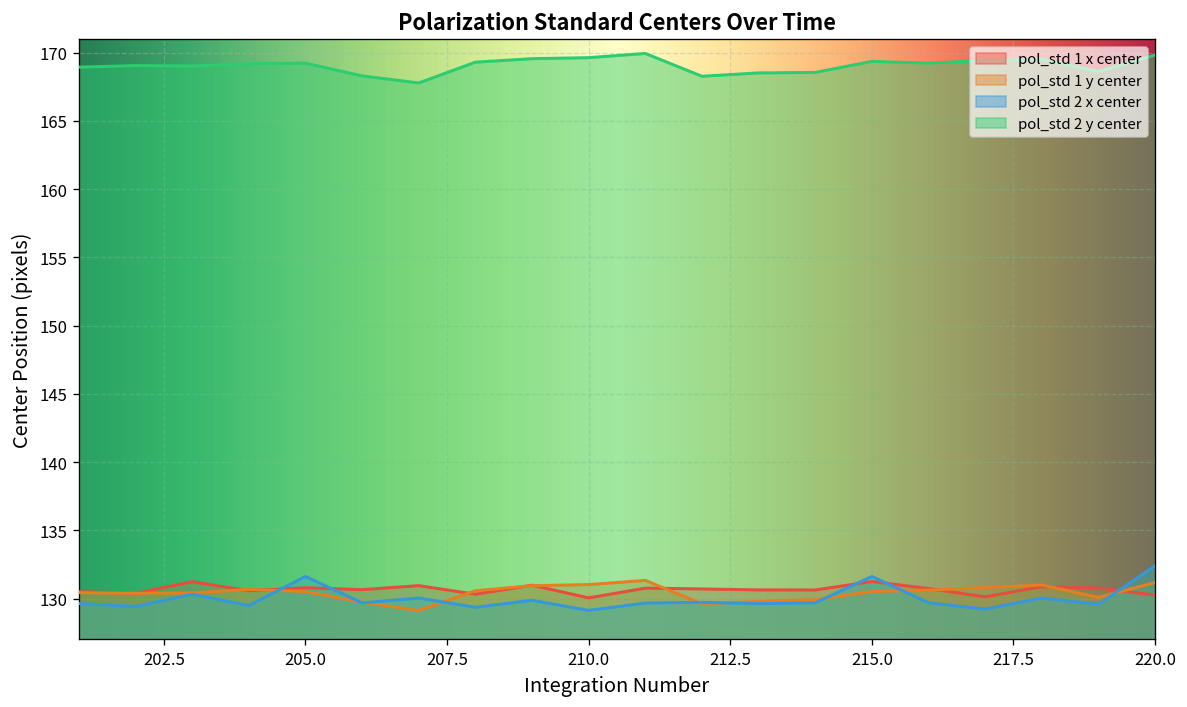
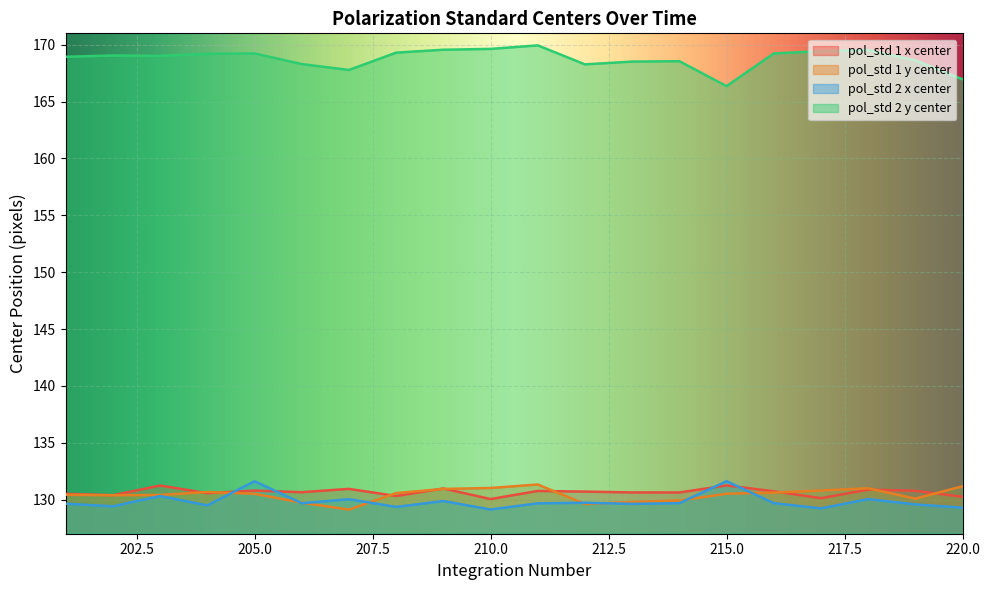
pol_std 2 y center, 215.0: 169.4 -> 166.4
pol_std 2 x center, 220.0: 132.4 -> 129.3
pol_std 2 y center, 220.0: 169.8 -> 167.0
